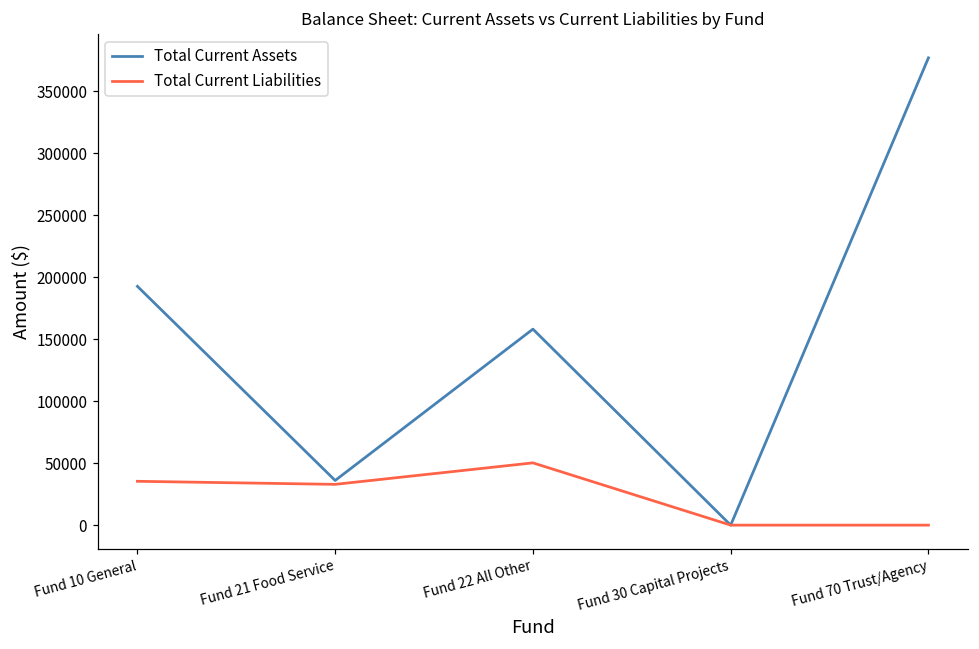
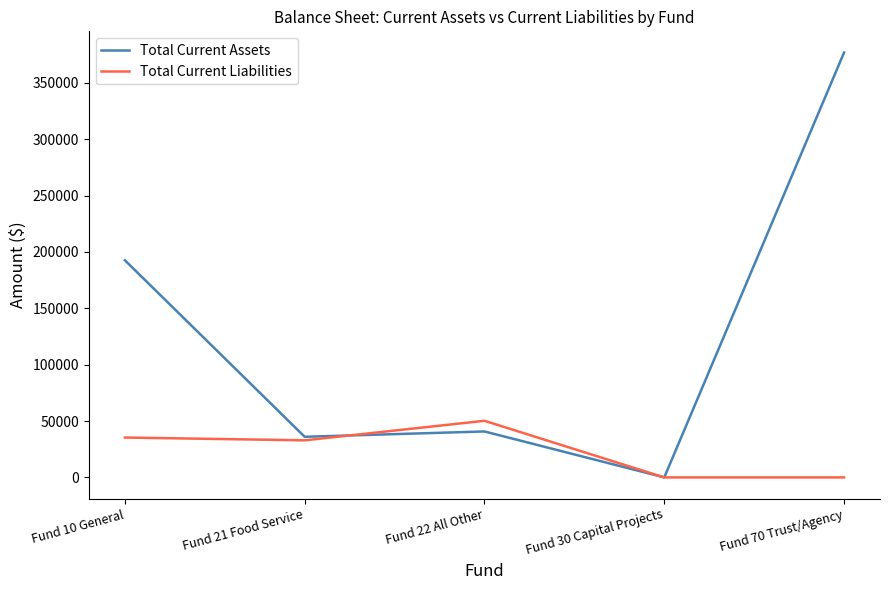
Total Current Assets, Fund 22 All Other: 158000 -> 41000
